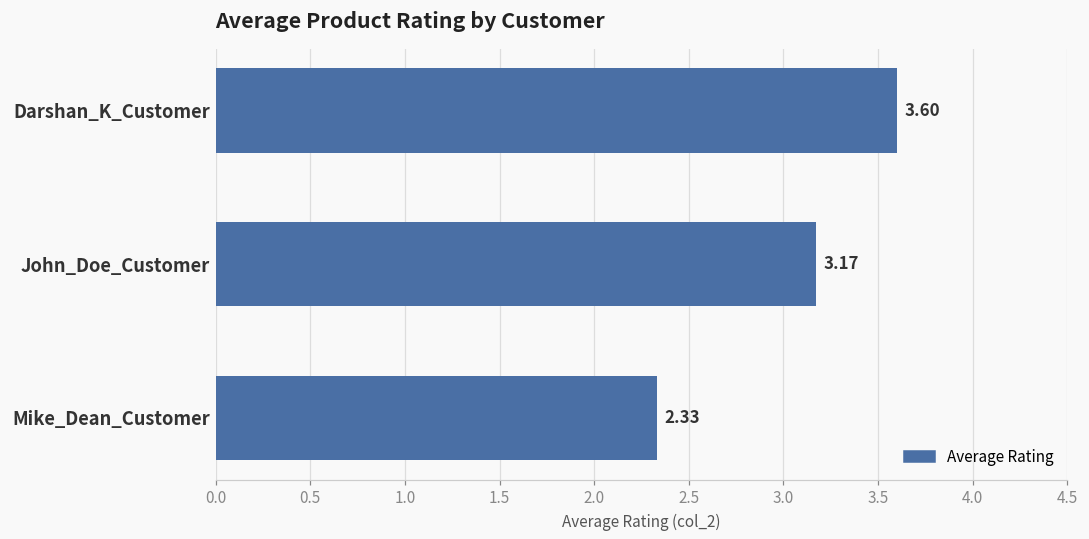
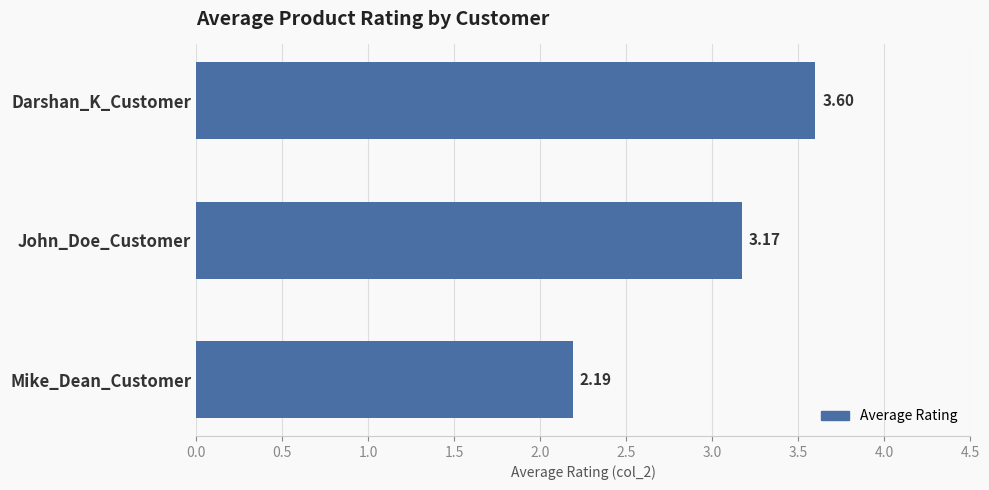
Mike_Dean_Customer: 2.33 -> 2.19
